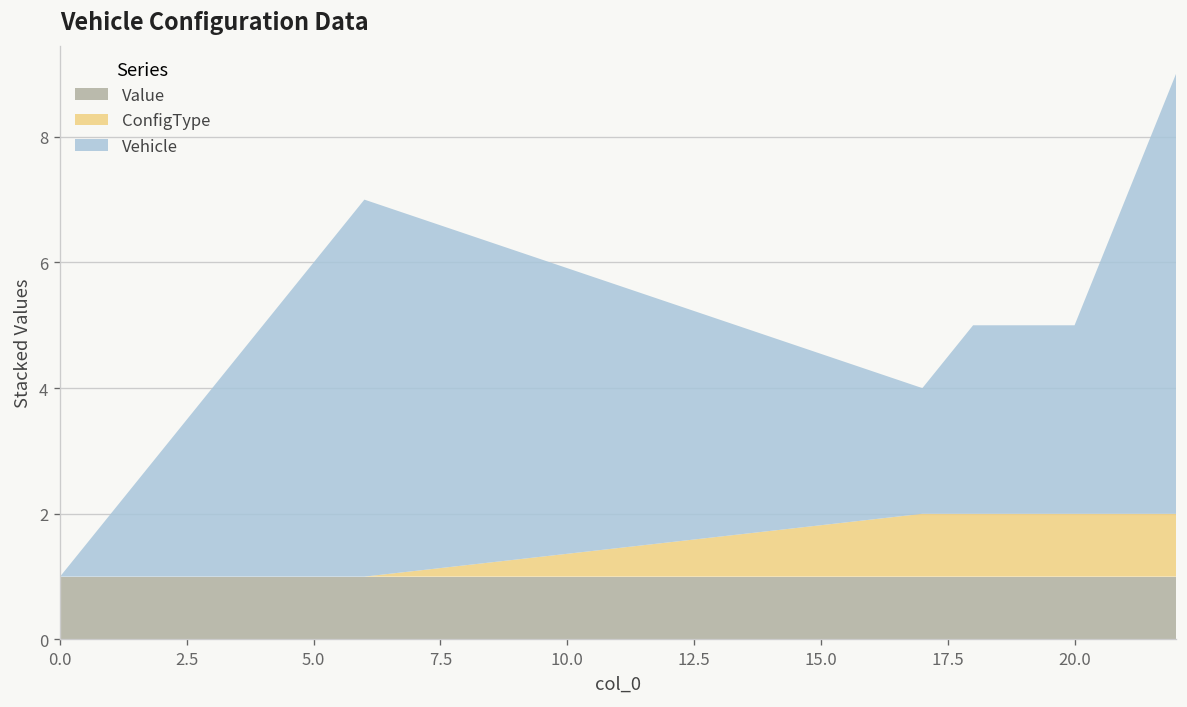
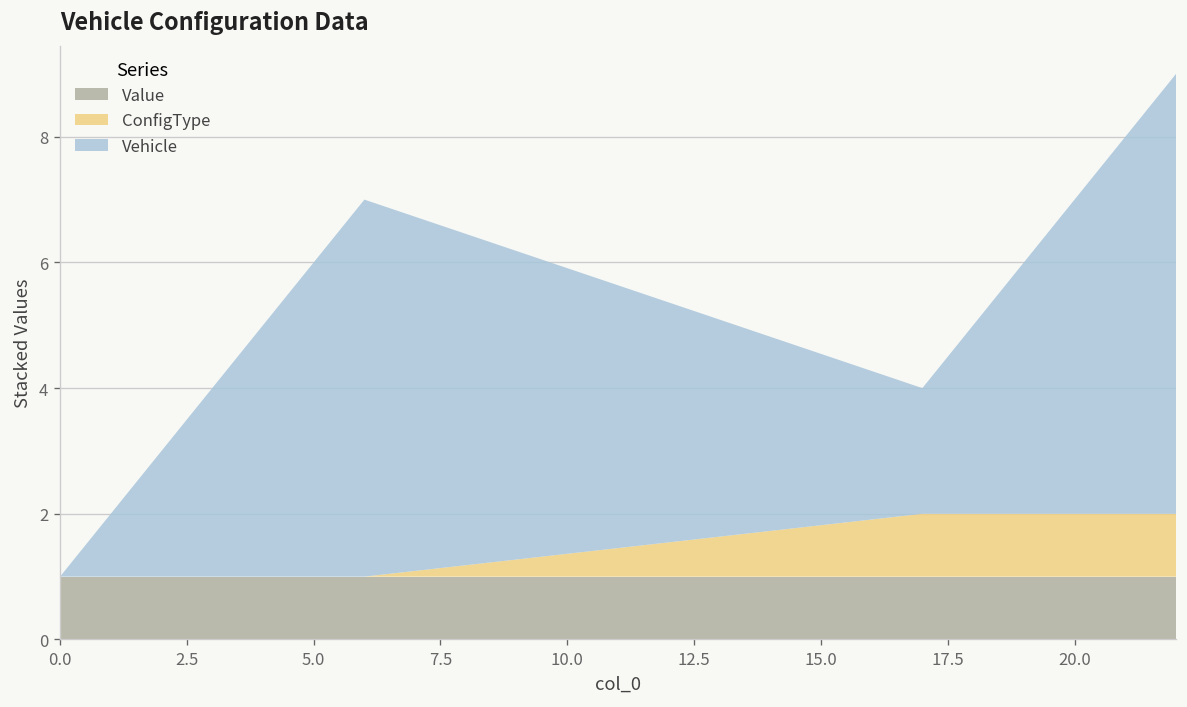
Vehicle, 20.0: 3 -> 5
